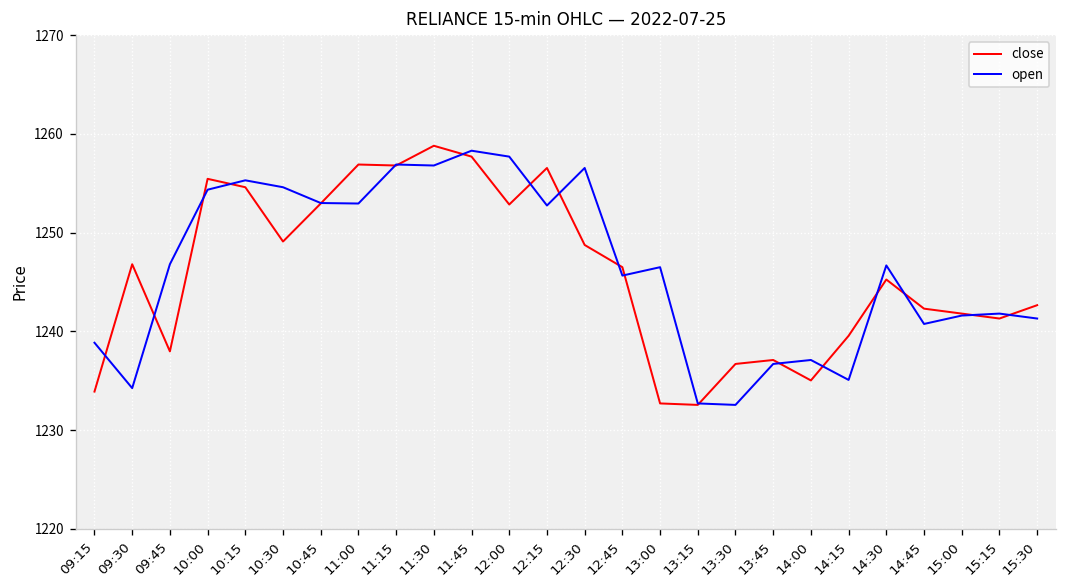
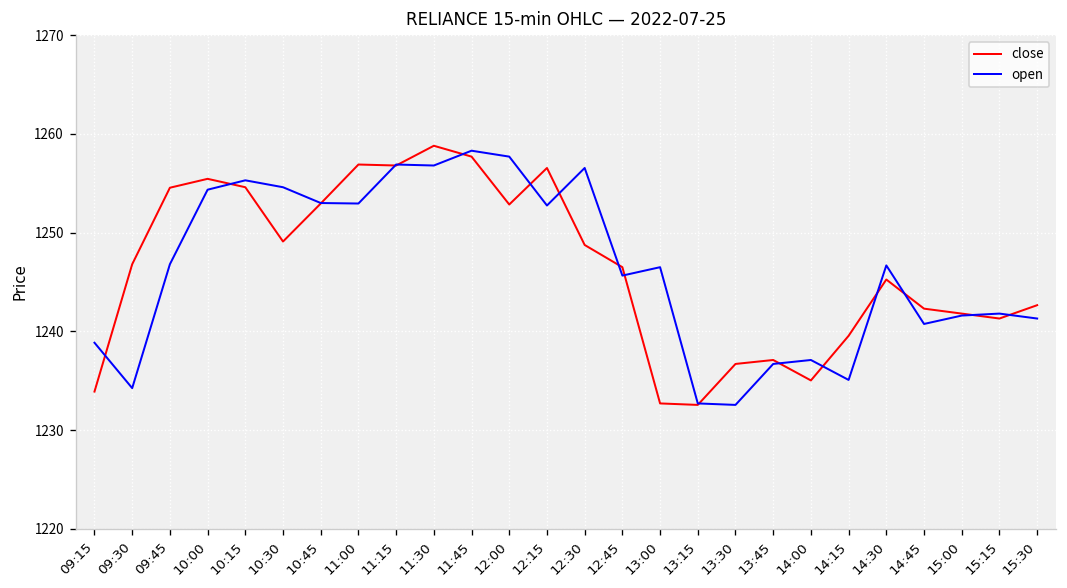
close, 09:45: 1238 -> 1255
